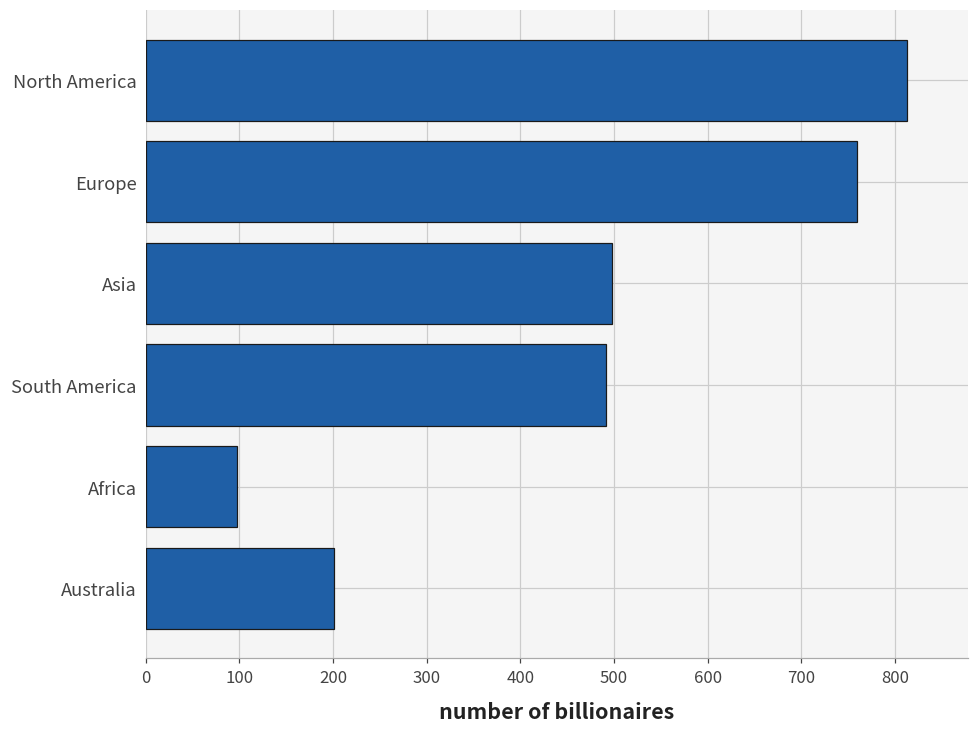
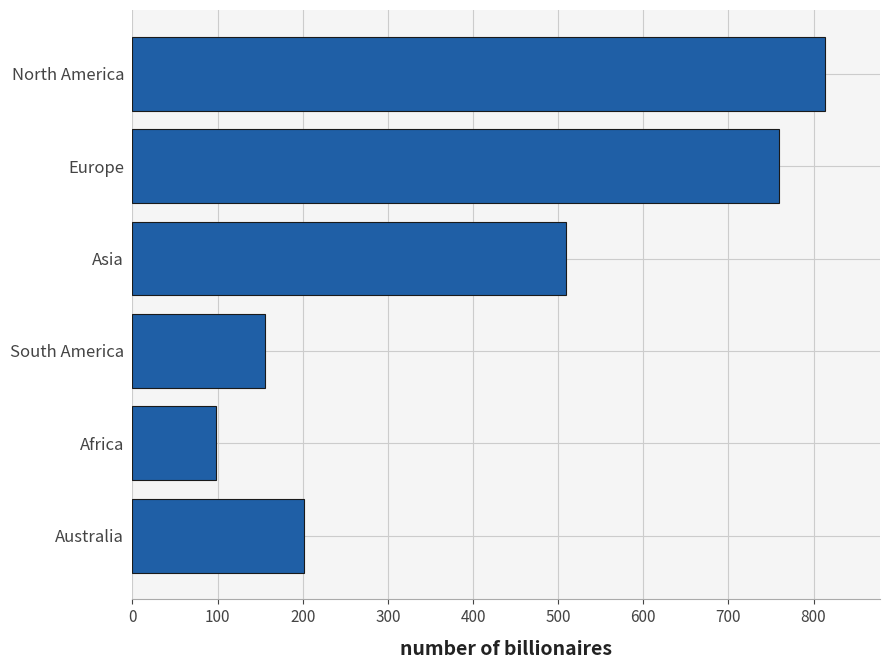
Asia: 500 -> 510
South America: 490 -> 160
